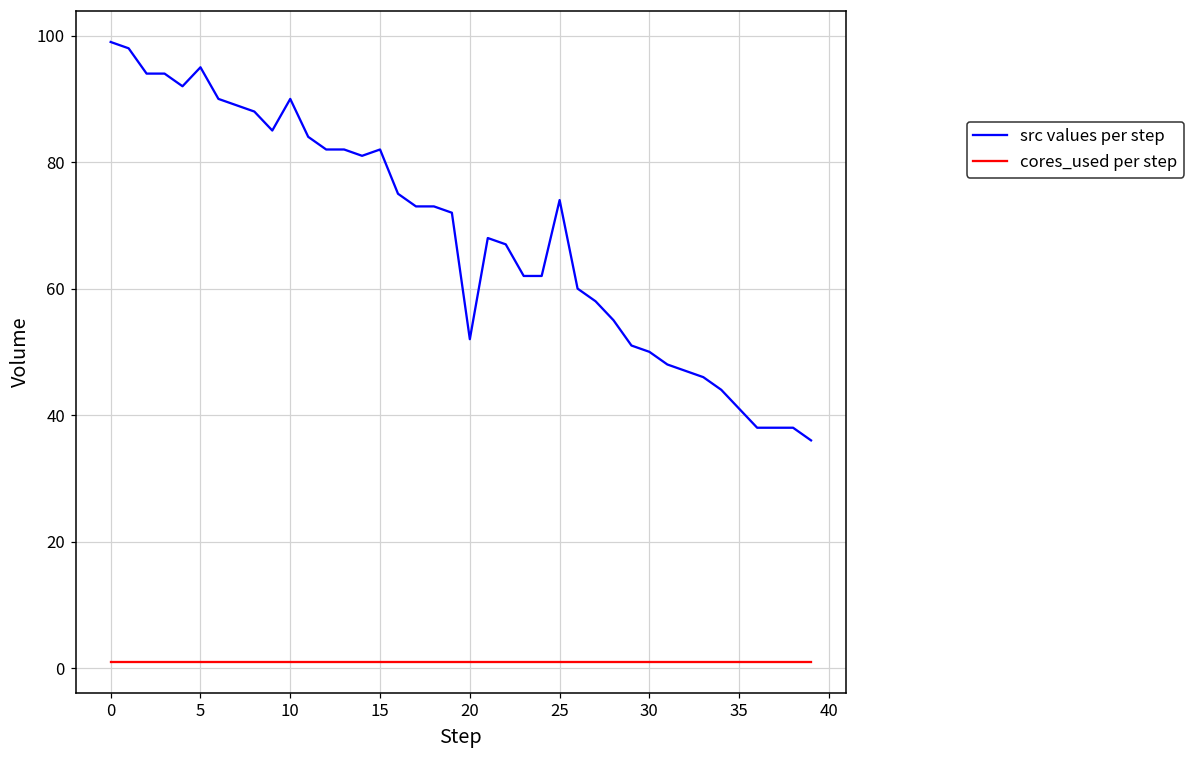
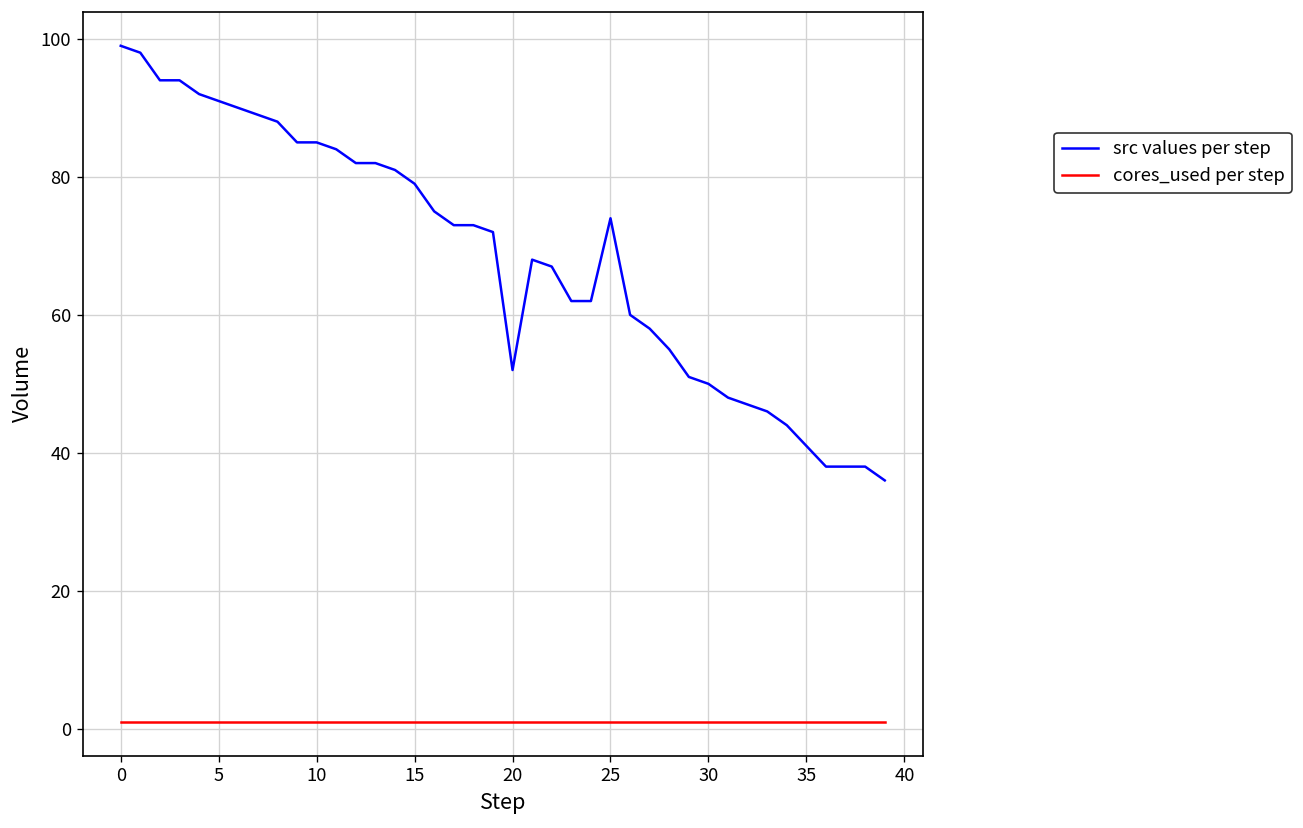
src values per step, 5: 95 -> 91
src values per step, 10: 90 -> 85
src values per step, 15: 82 -> 79
